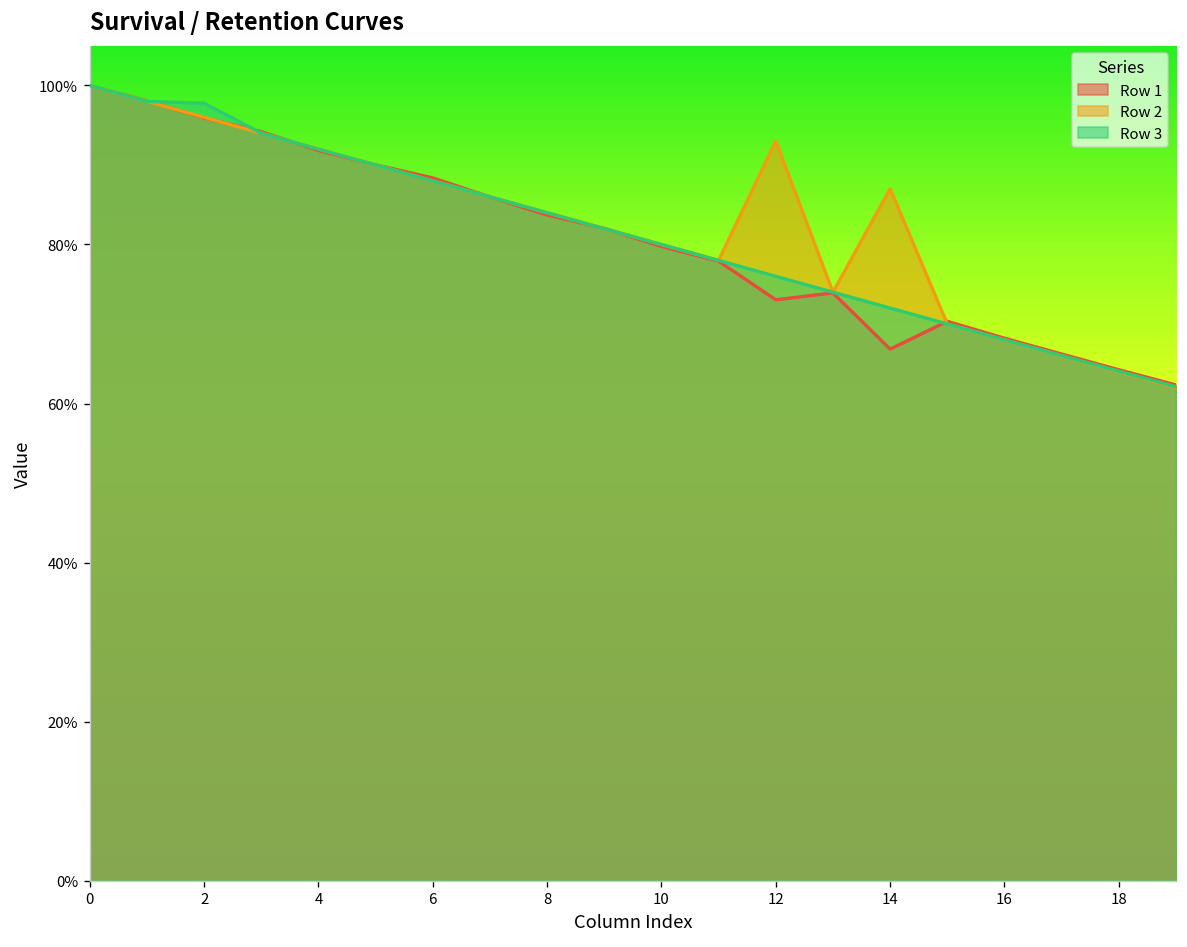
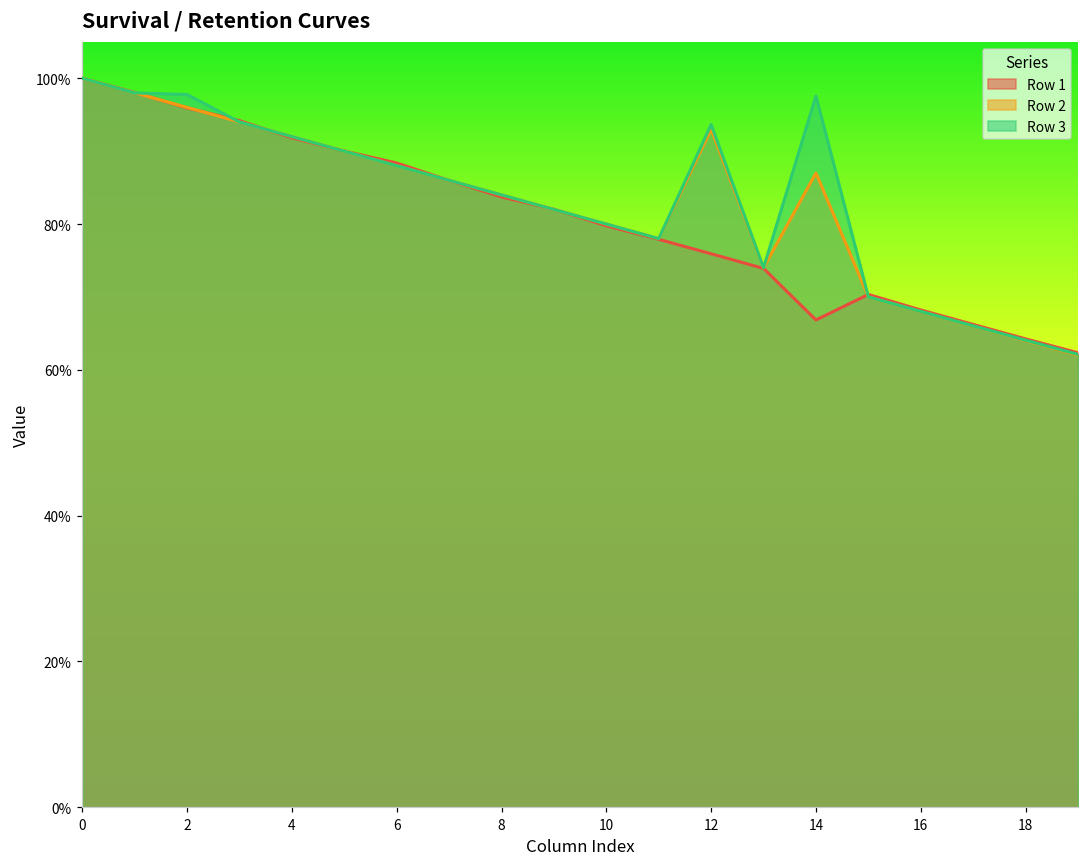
Row 1, 12: 73% -> 76%
Row 3, 12: 76% -> 94%
Row 3, 14: 72% -> 98%
